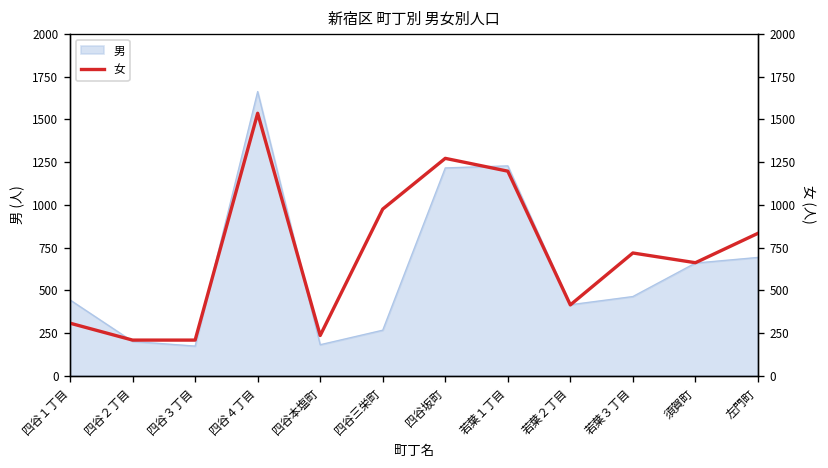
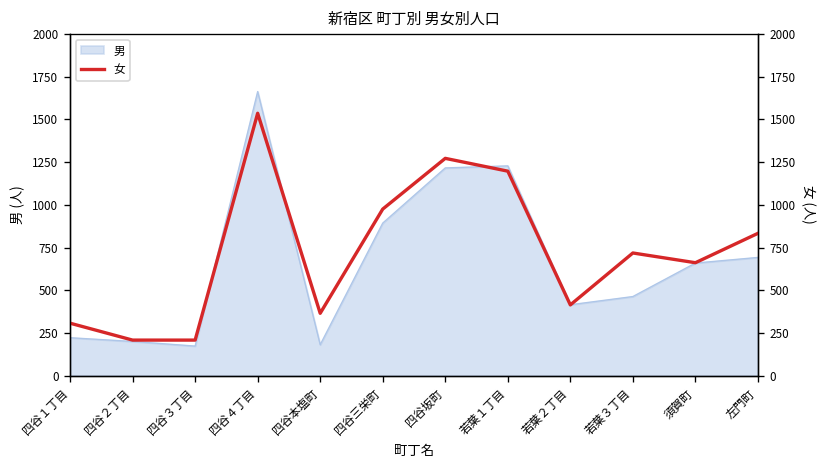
男, 四谷１丁目: 440 -> 220
男, 四谷三栄町: 270 -> 890
女, 四谷本塩町: 240 -> 370
